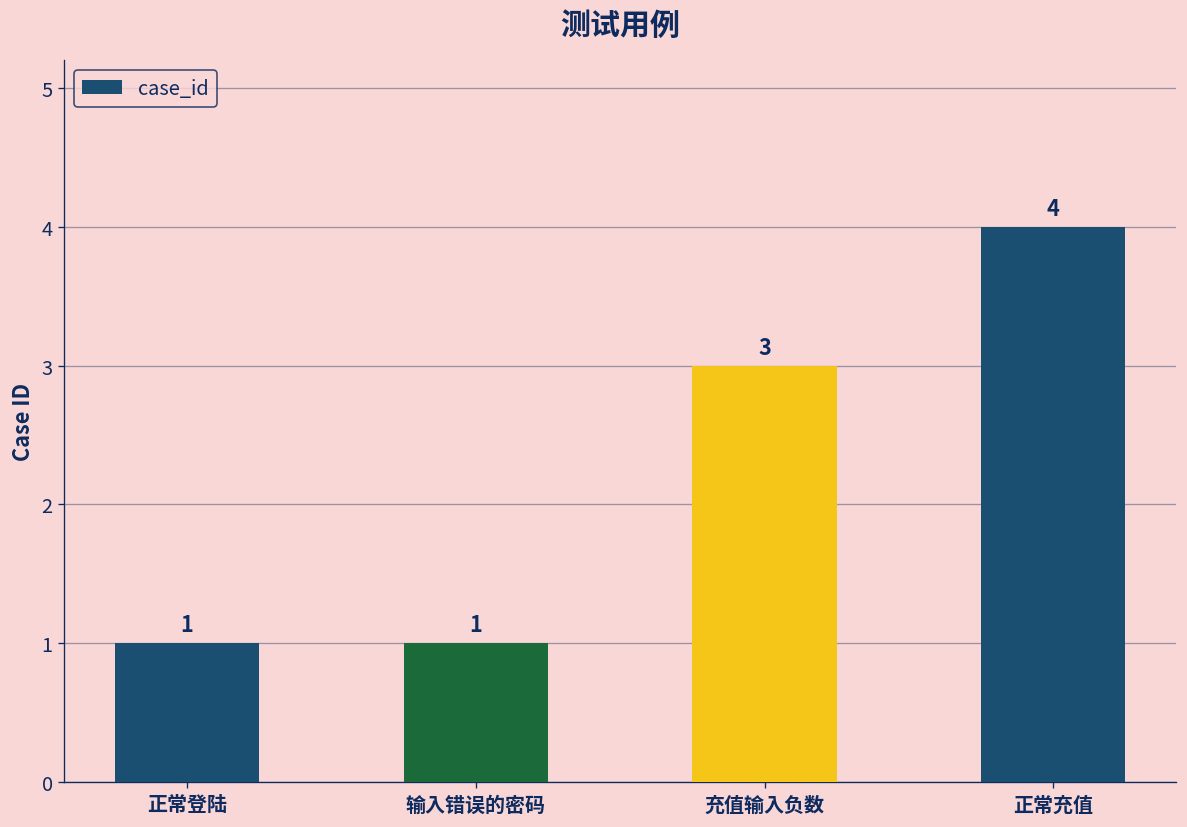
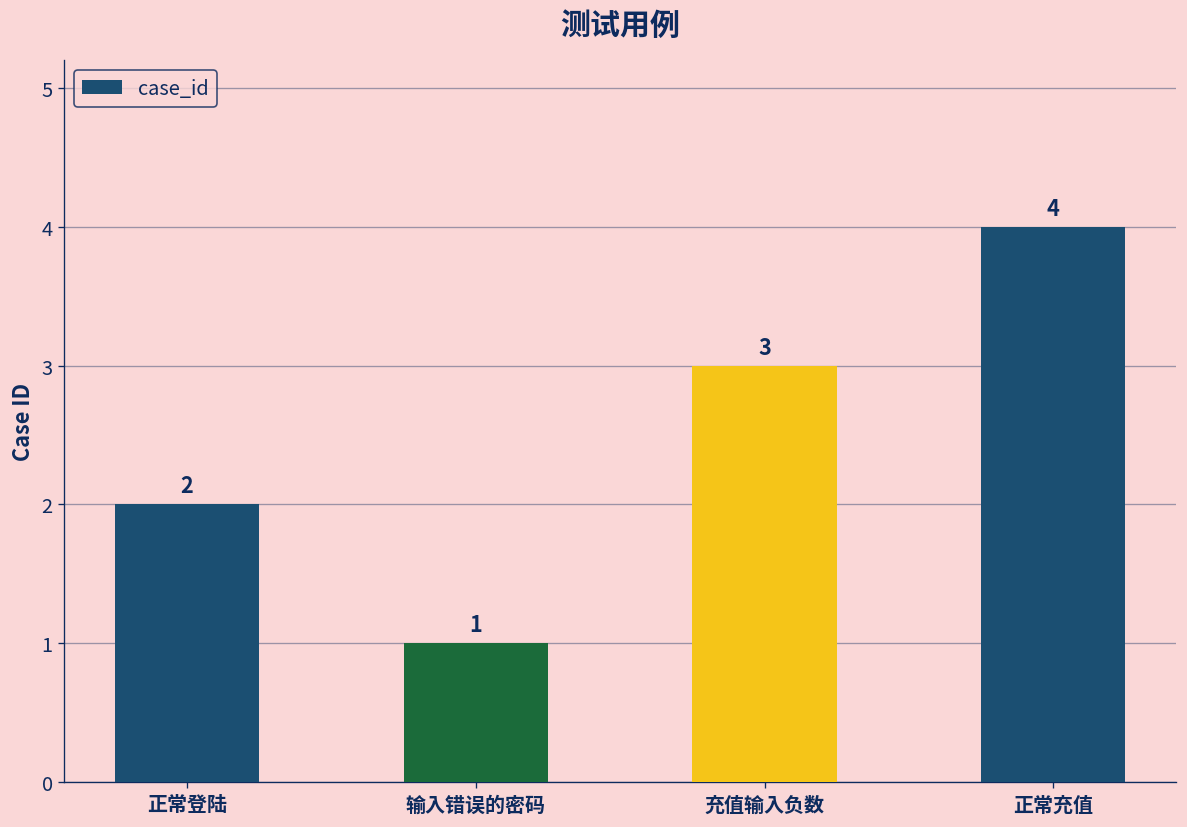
正常登陆: 1 -> 2
